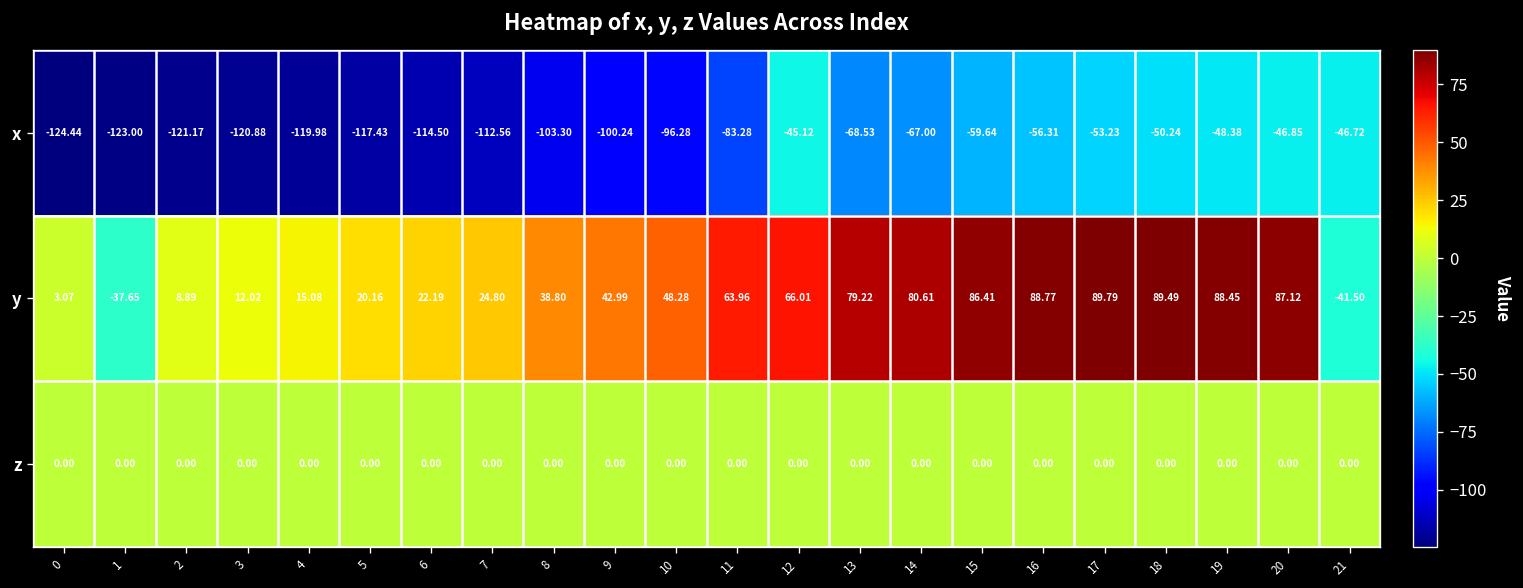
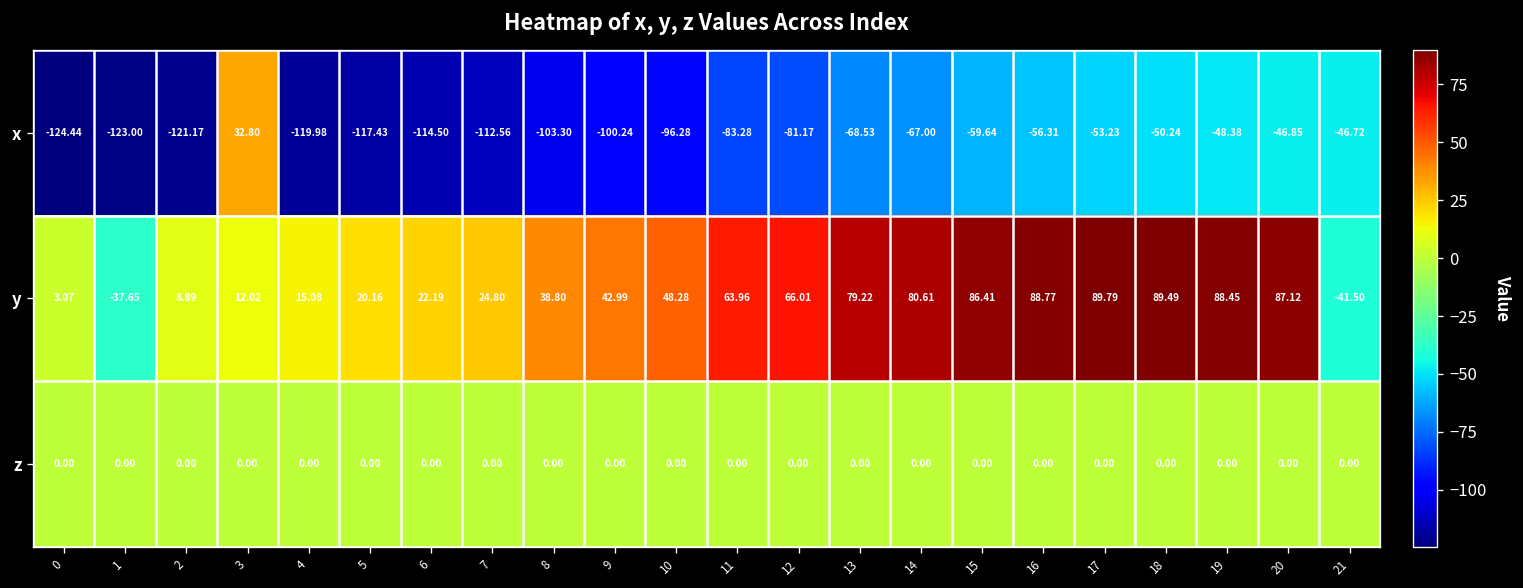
x, 3: -120.88 -> 32.80
x, 12: -45.12 -> -81.17
